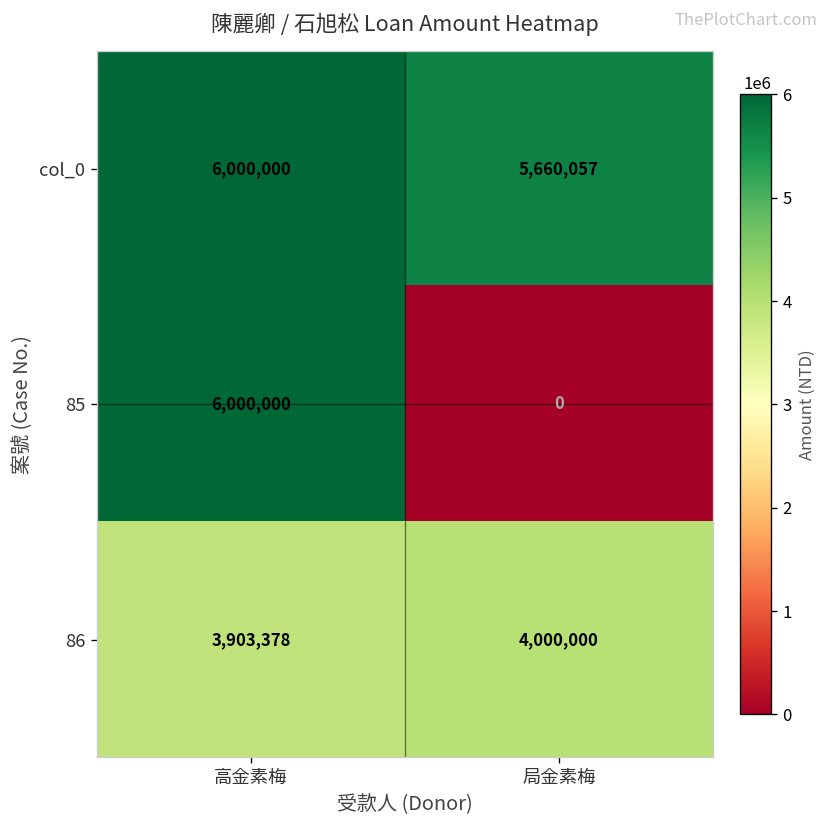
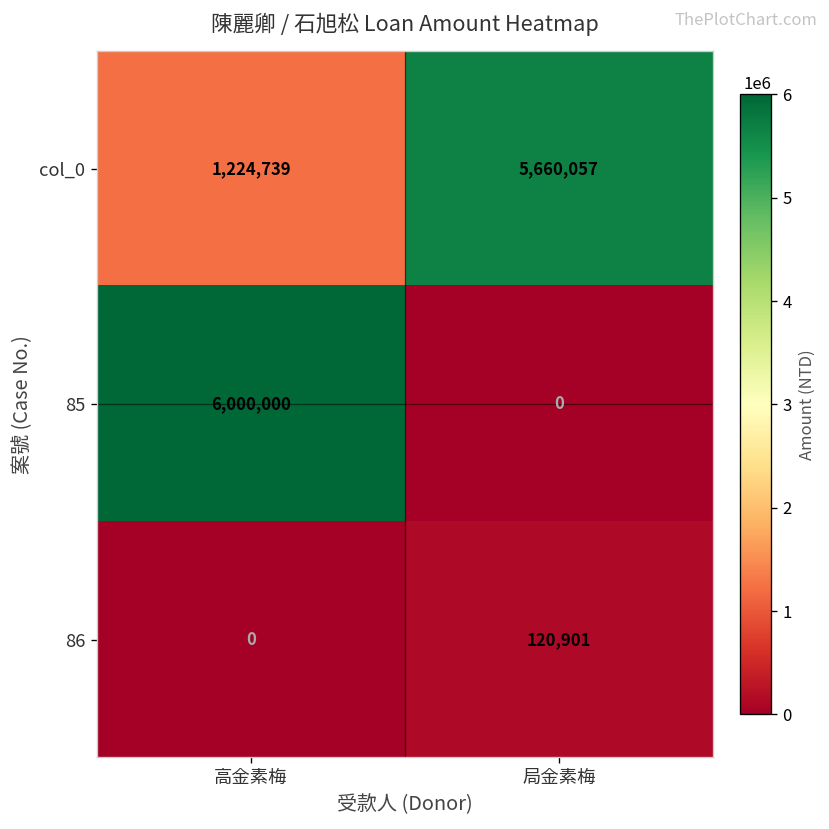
col_0, 高金素梅: 6,000,000 -> 1,224,739
86, 高金素梅: 3,903,378 -> 0
86, 局金素梅: 4,000,000 -> 120,901
